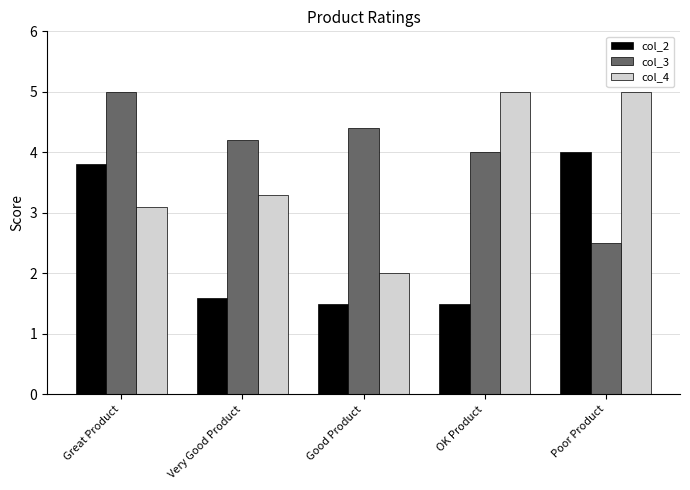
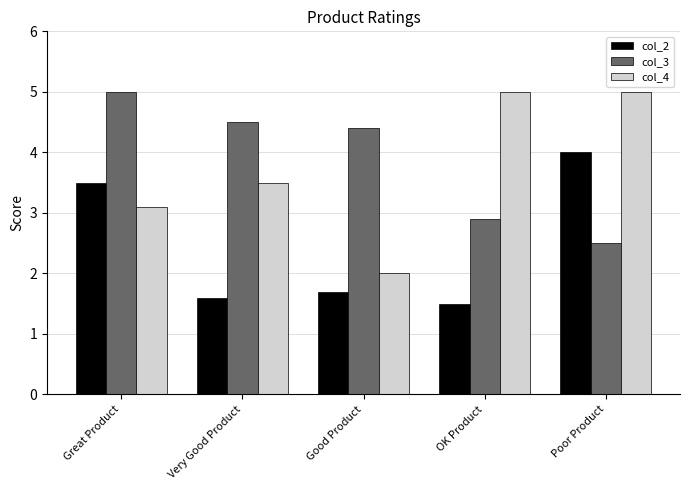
col_2, Great Product: 3.8 -> 3.5
col_3, Very Good Product: 4.2 -> 4.5
col_4, Very Good Product: 3.3 -> 3.5
col_2, Good Product: 1.5 -> 1.7
col_3, OK Product: 4.0 -> 2.9
